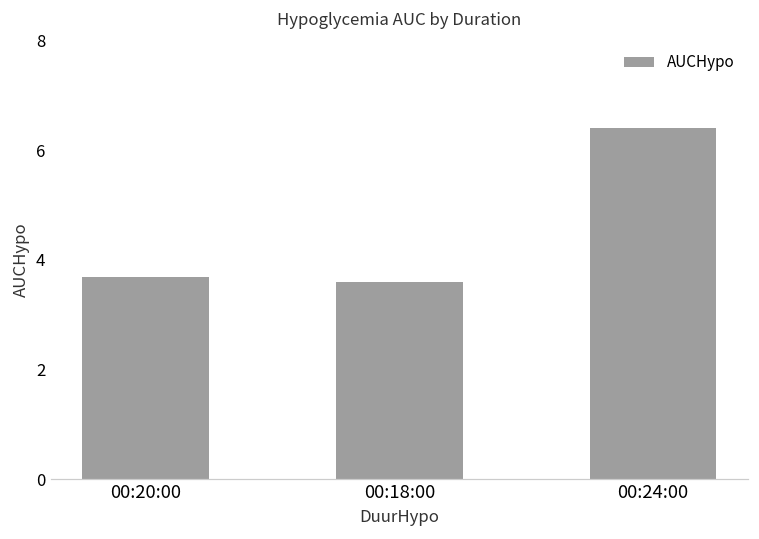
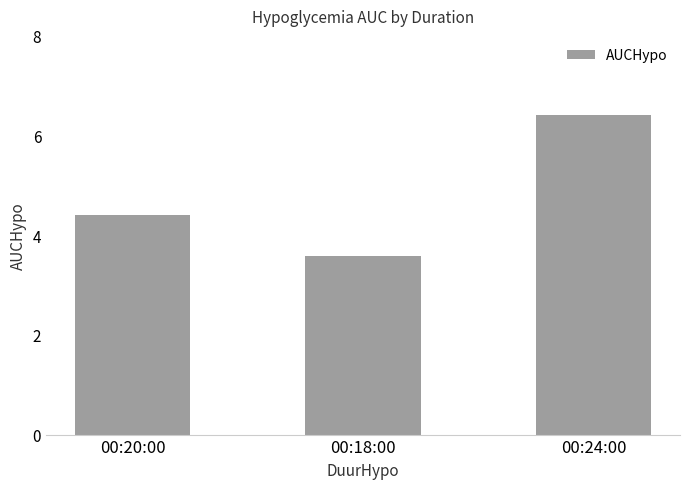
00:20:00: 3.7 -> 4.4
